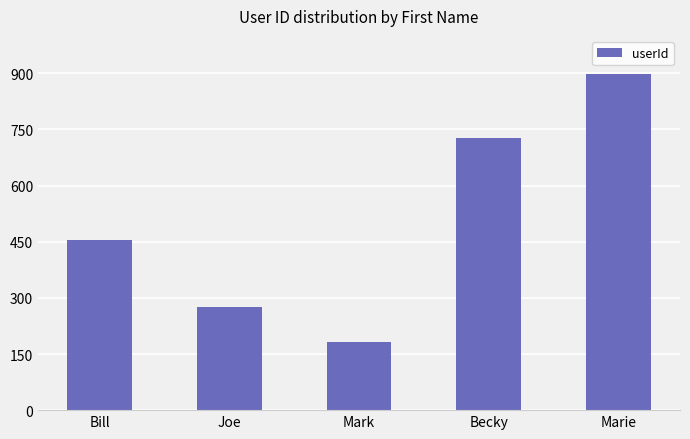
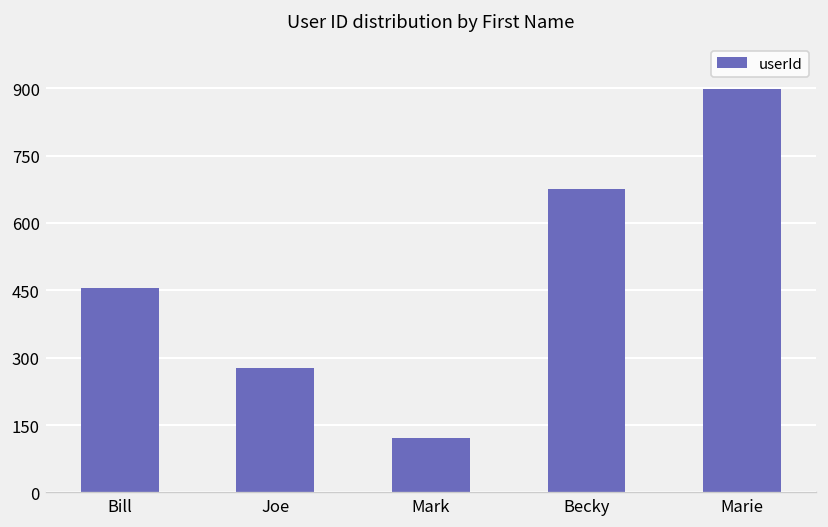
Mark: 180 -> 120
Becky: 730 -> 680
